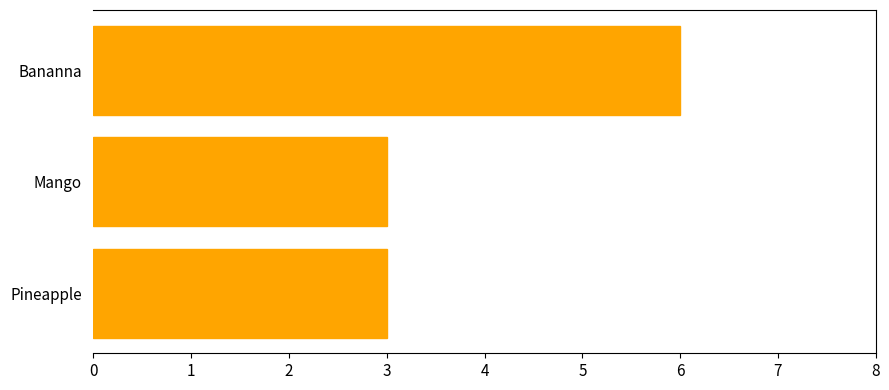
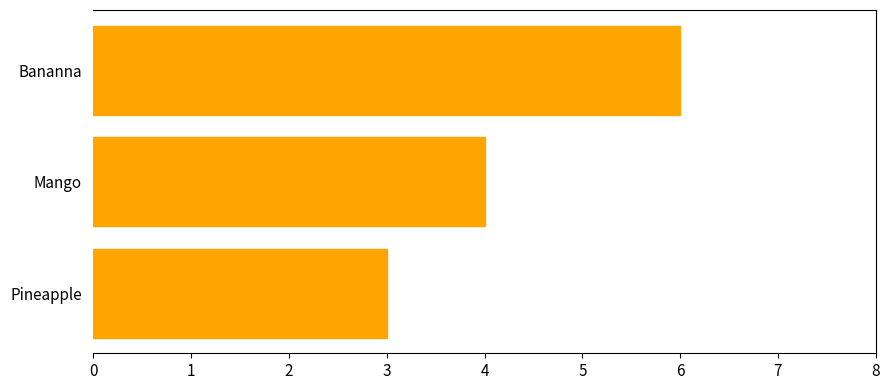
Mango: 3 -> 4
